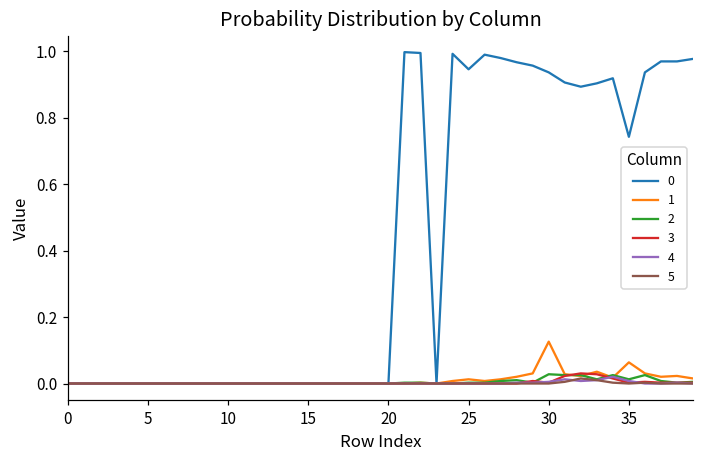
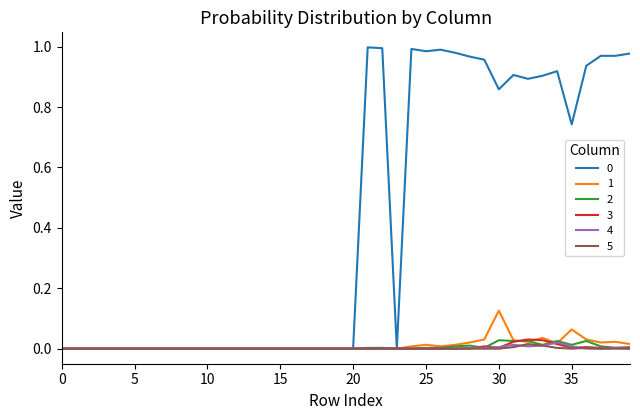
0, 25: 0.95 -> 0.98
0, 30: 0.94 -> 0.86
